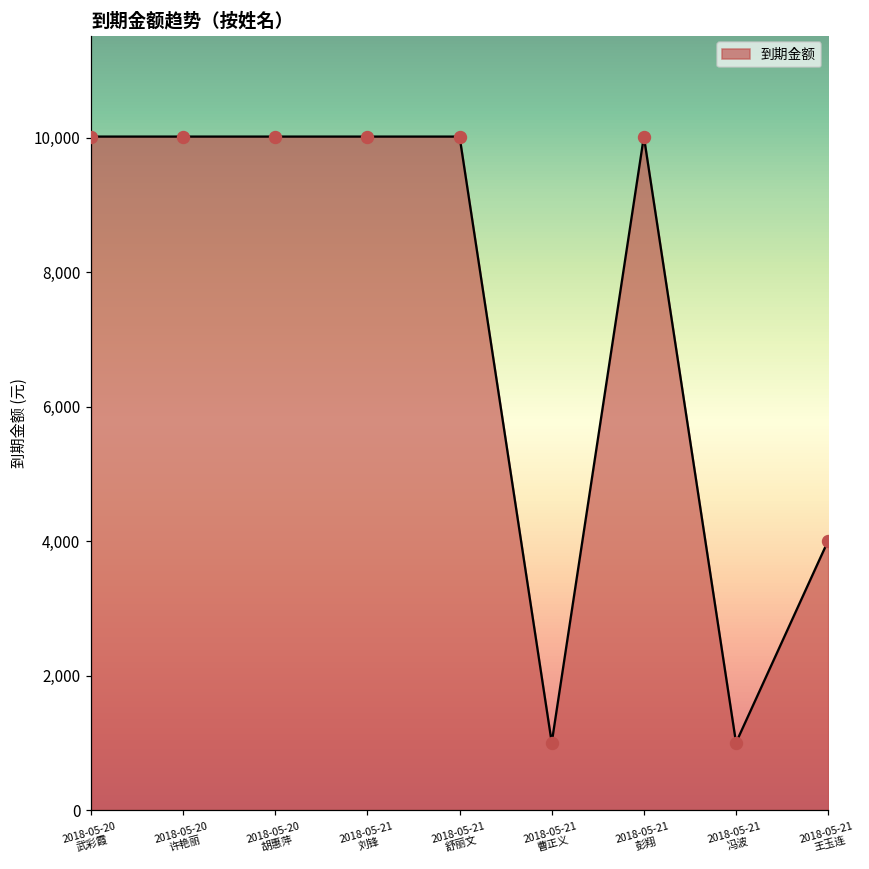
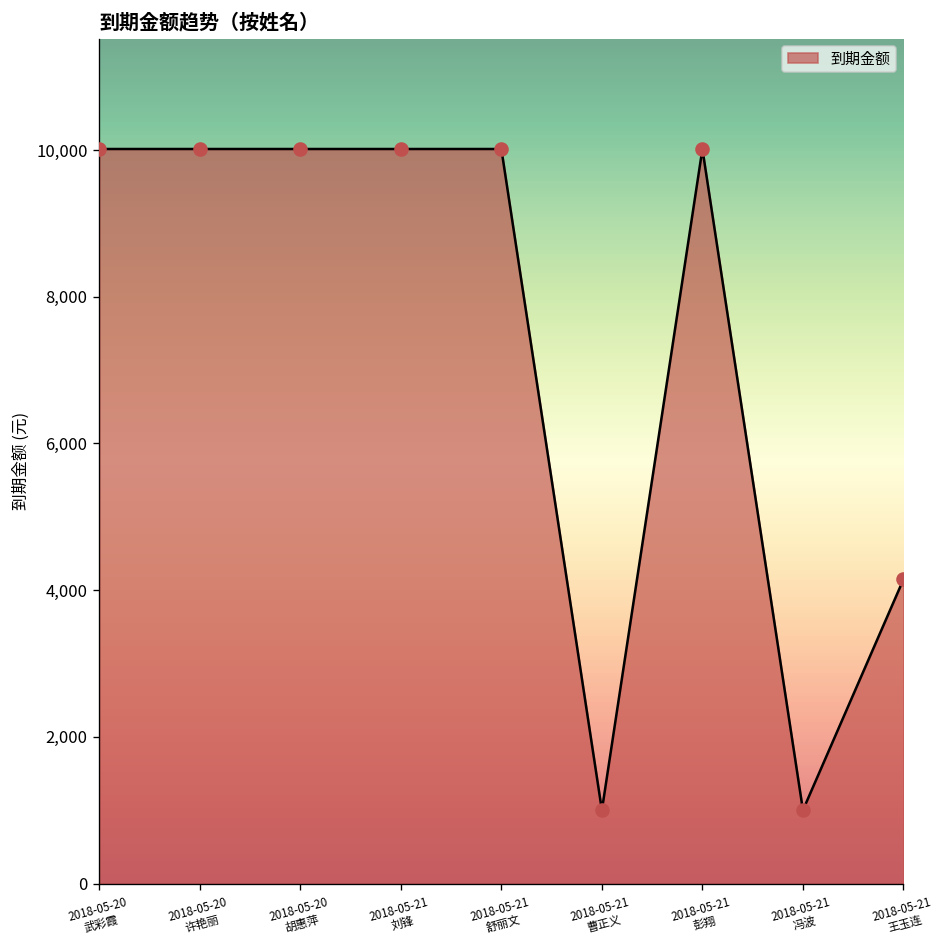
2018-05-21 王玉连: 4,000 -> 4,100
